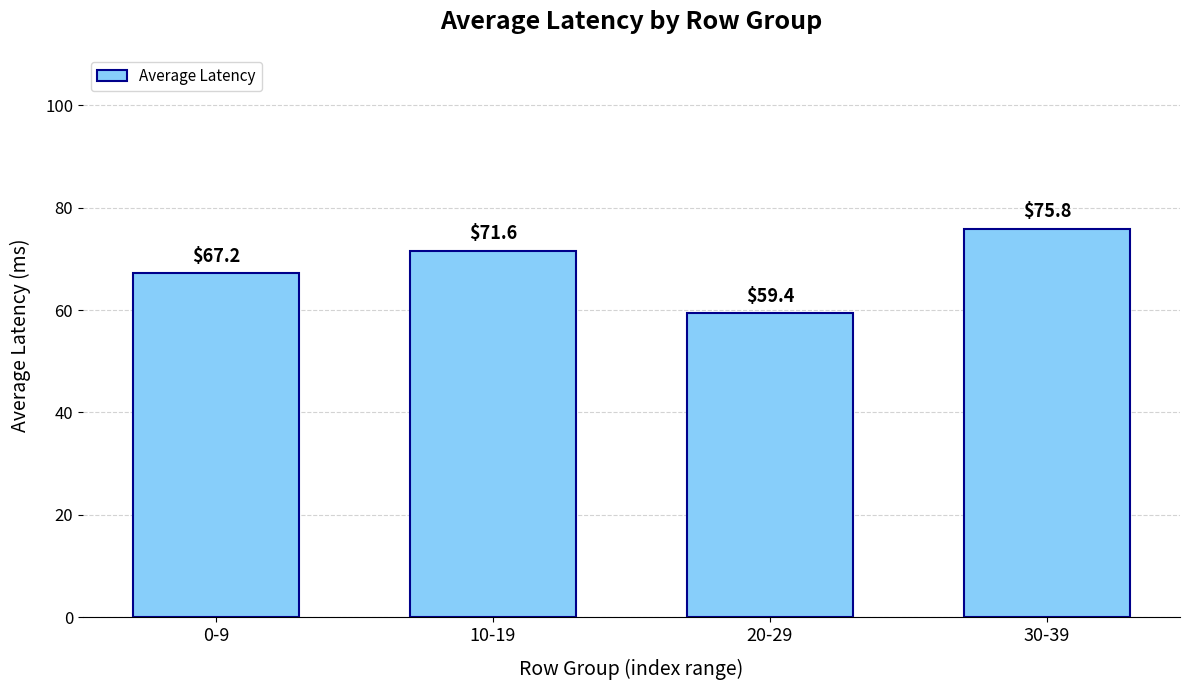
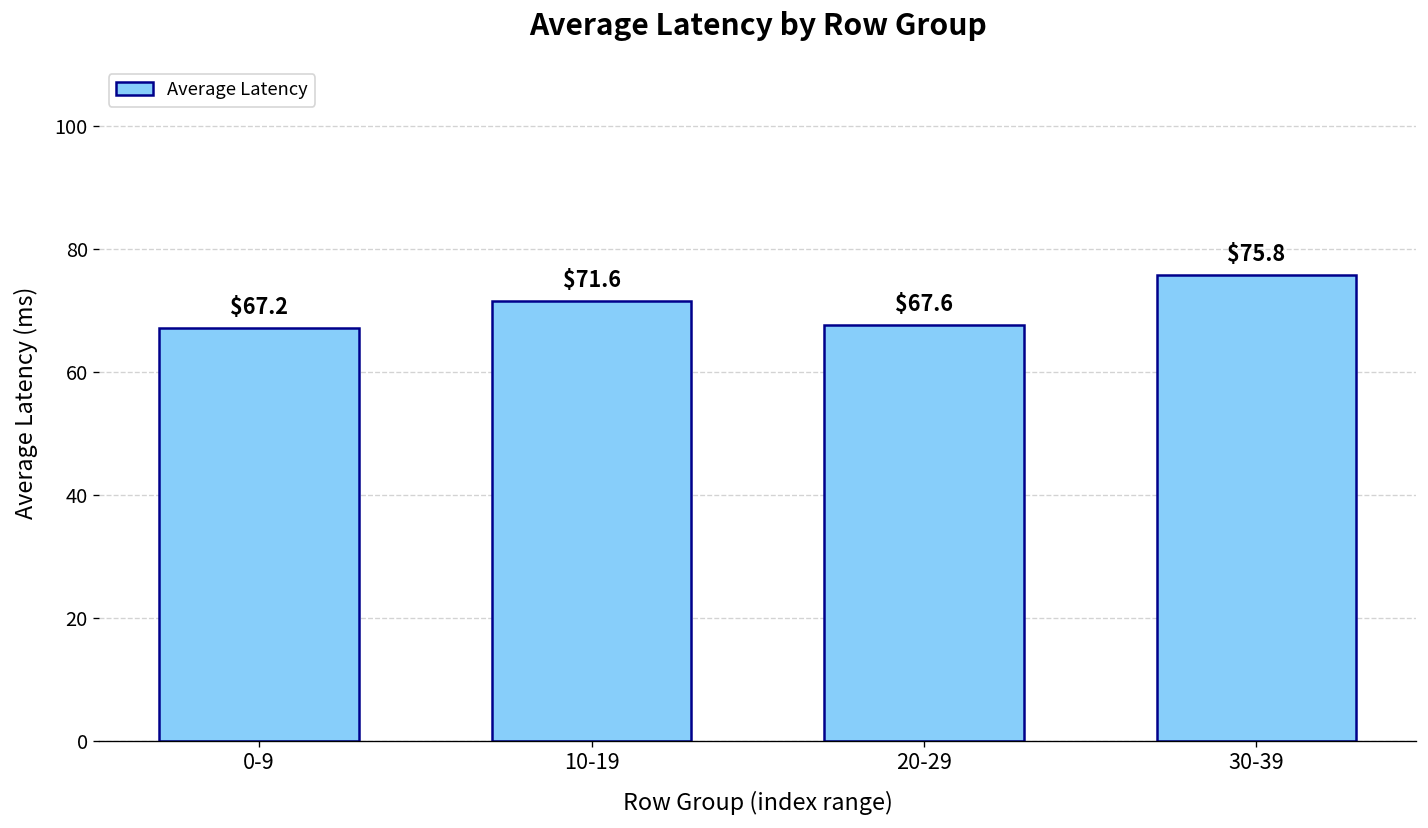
20-29: $59.4 -> $67.6
